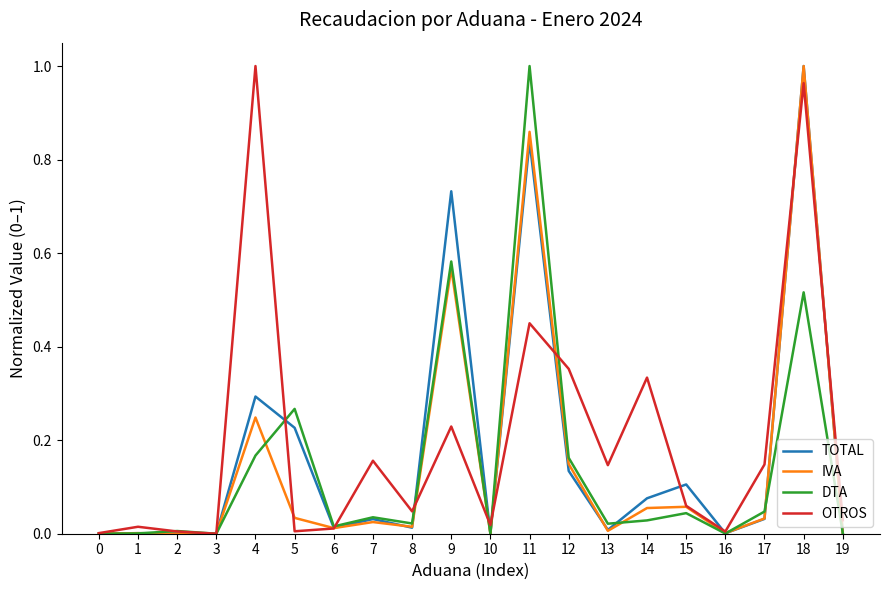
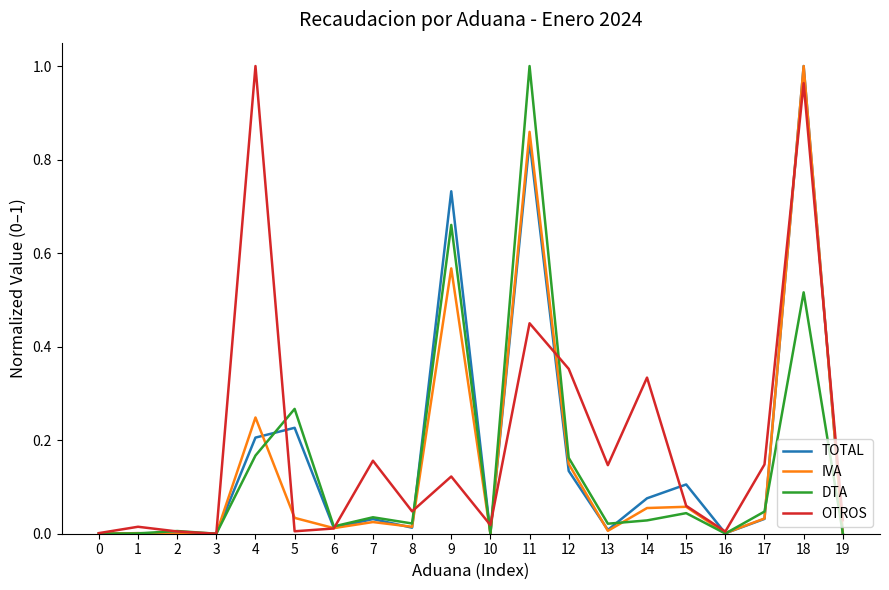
TOTAL, 4: 0.29 -> 0.21
DTA, 9: 0.58 -> 0.66
OTROS, 9: 0.23 -> 0.12
